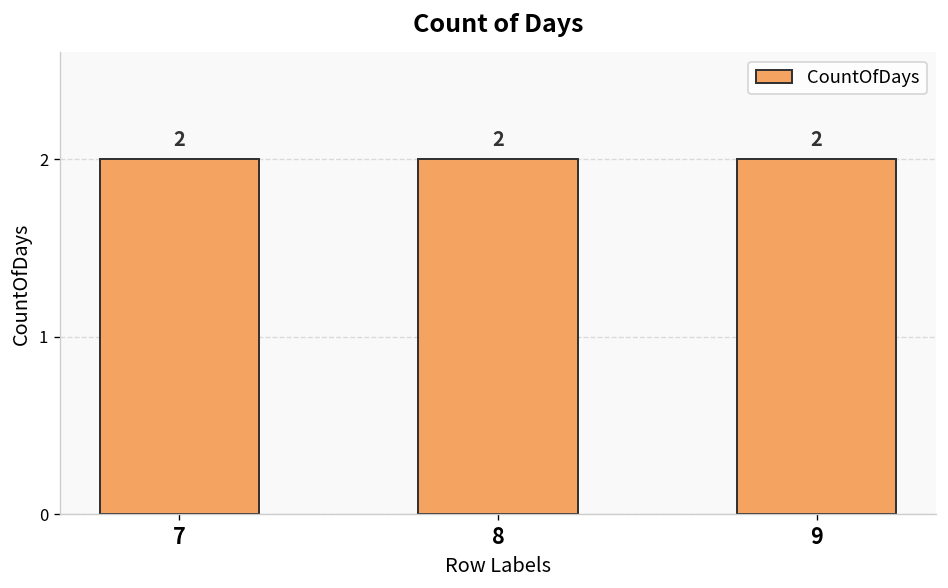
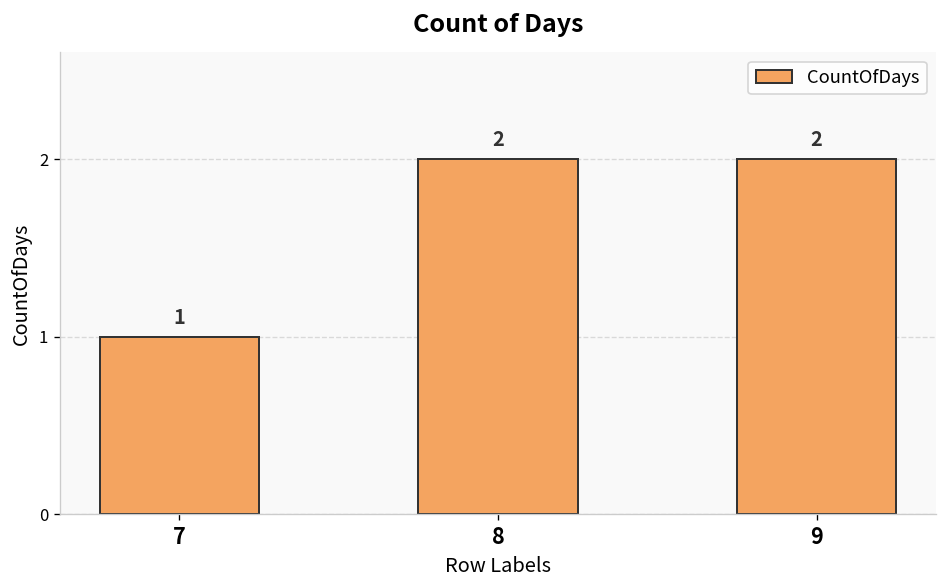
7: 2 -> 1
